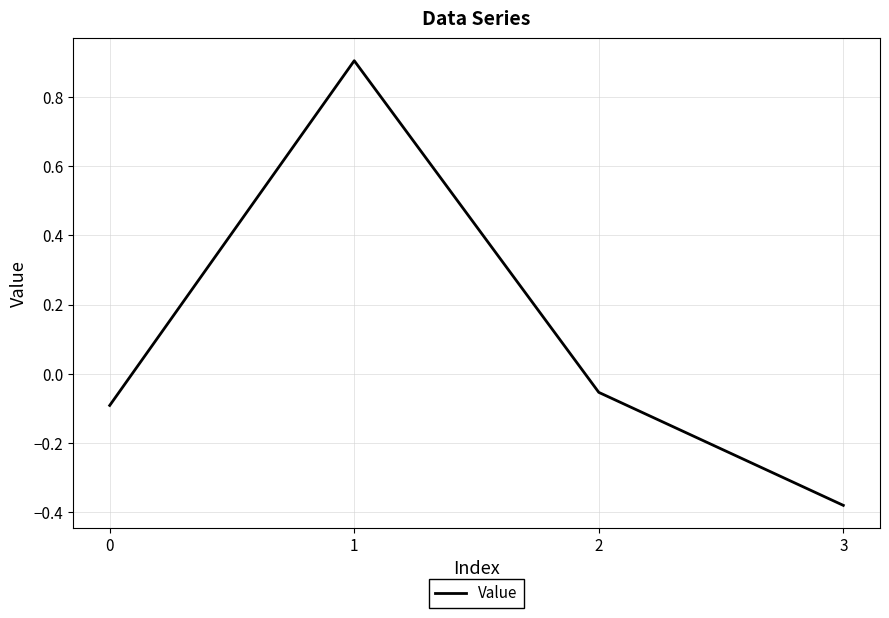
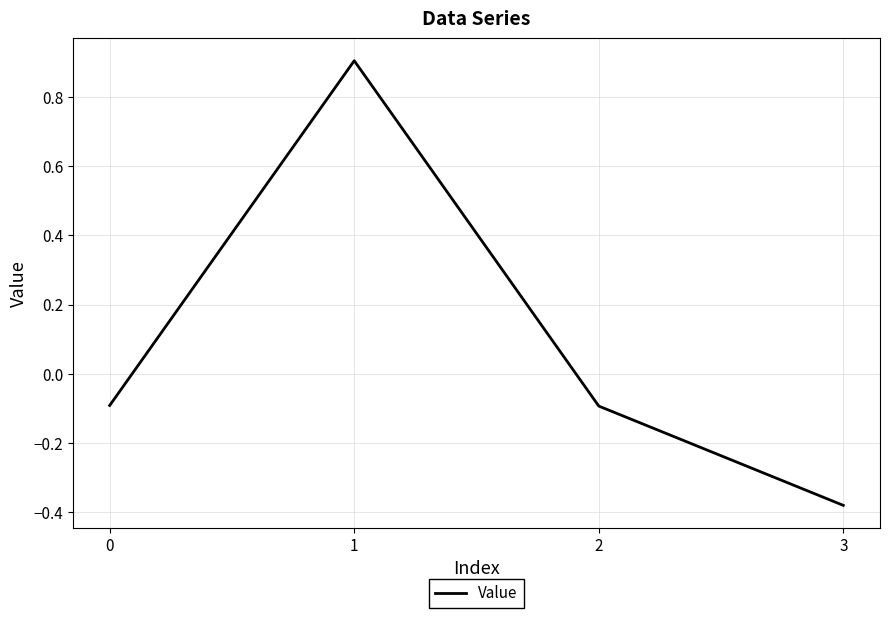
2: -0.05 -> -0.09
